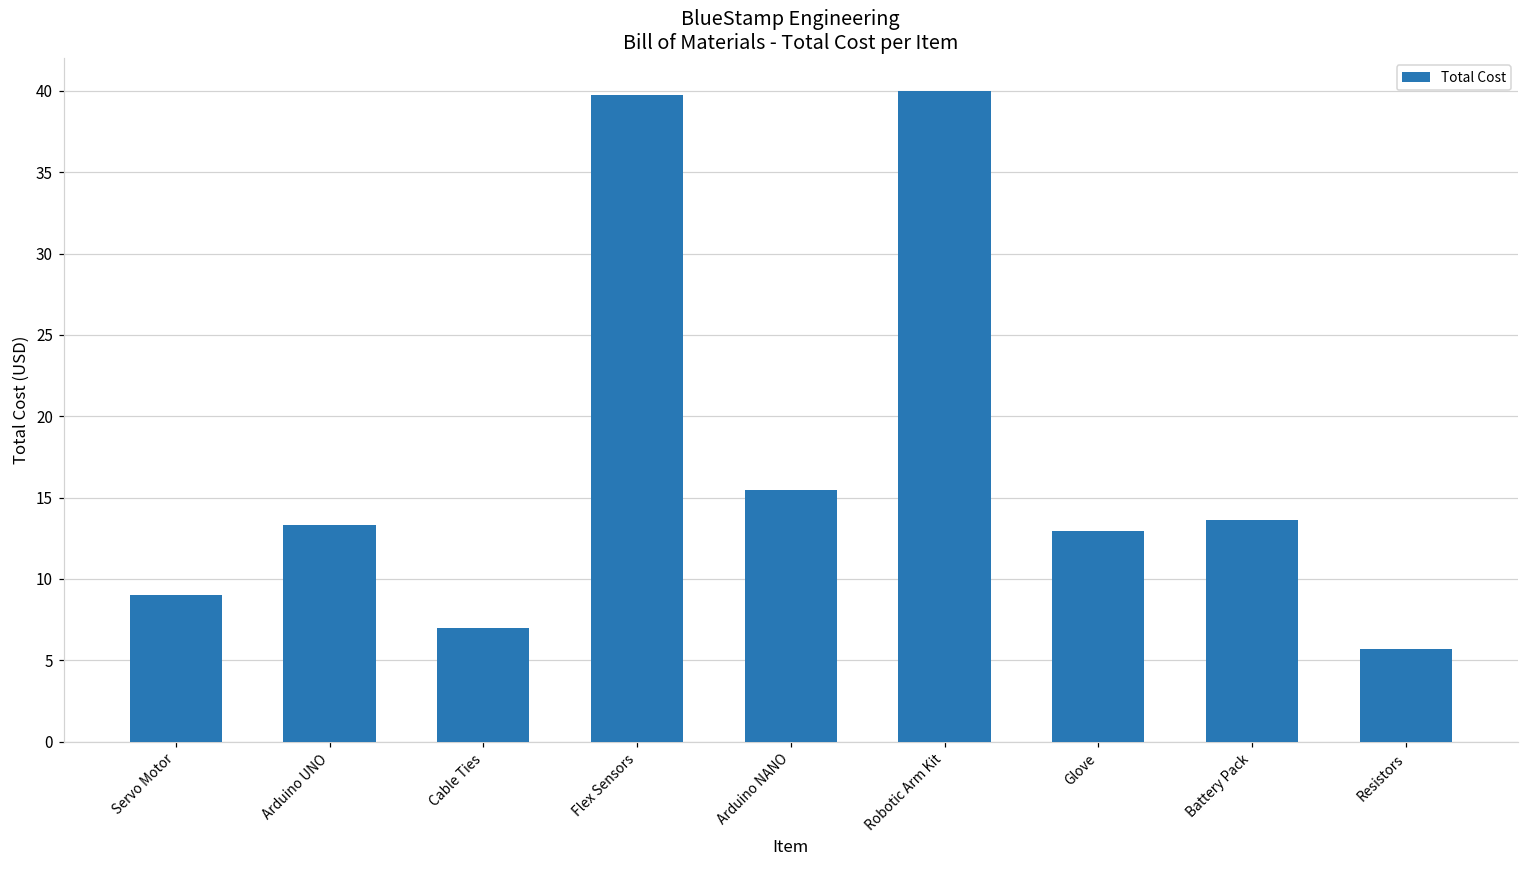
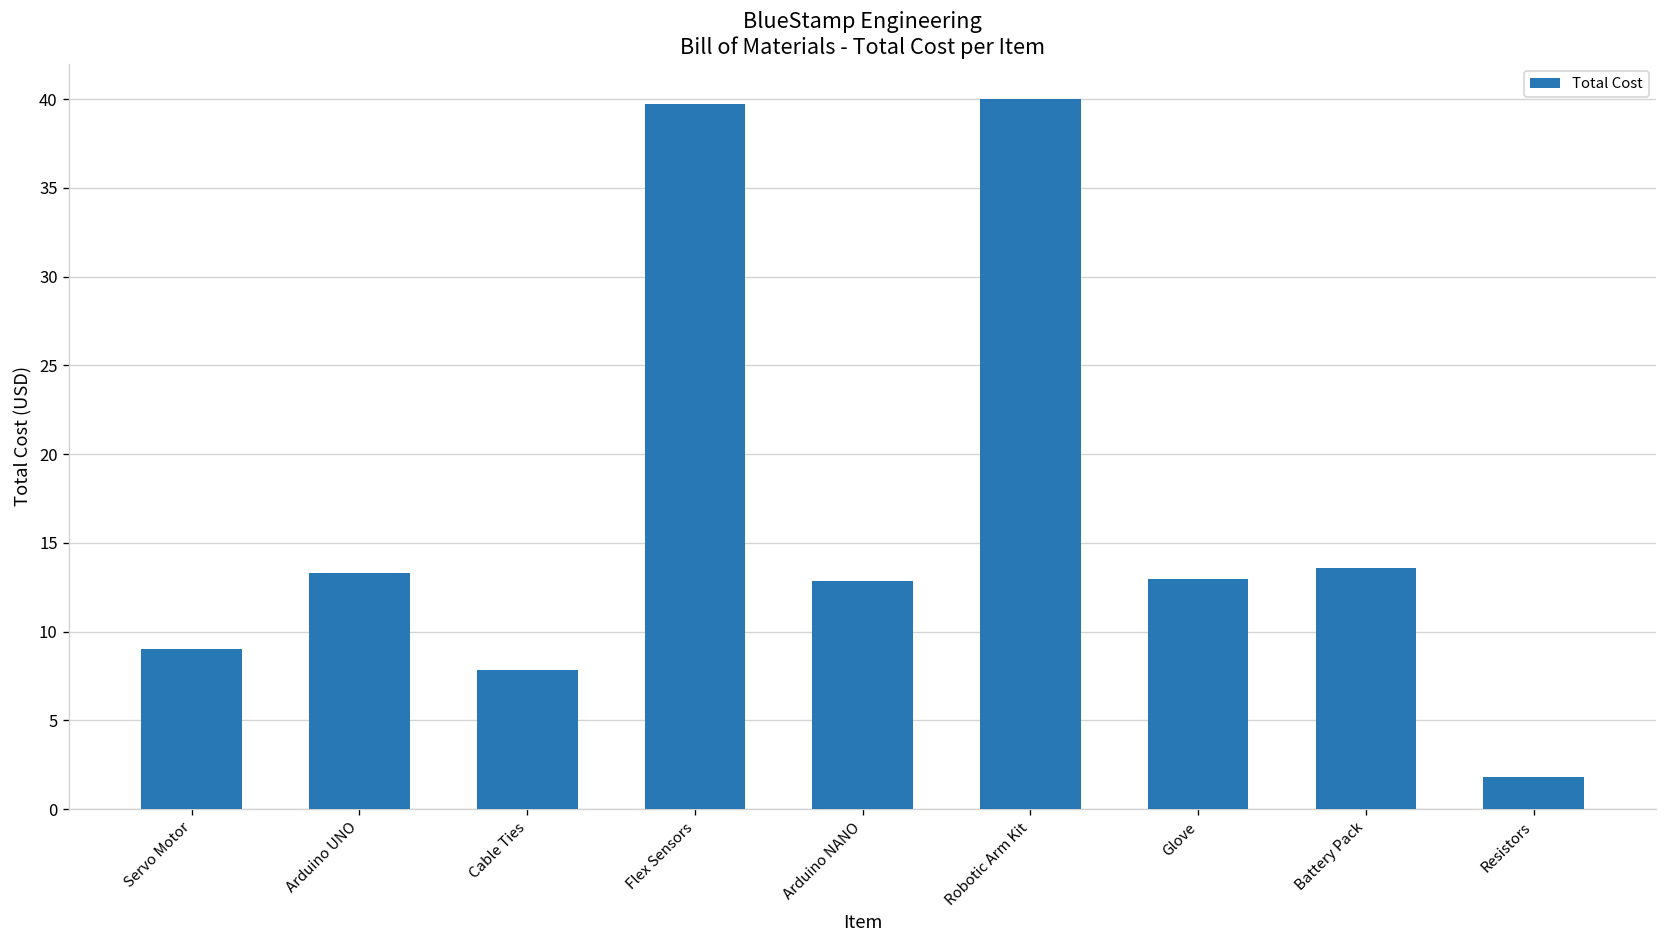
Cable Ties: 7.0 -> 7.8
Arduino NANO: 15.5 -> 12.9
Resistors: 5.7 -> 1.8
